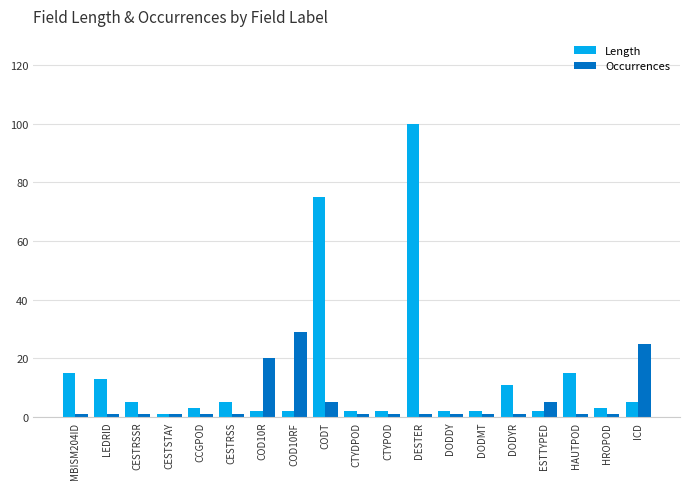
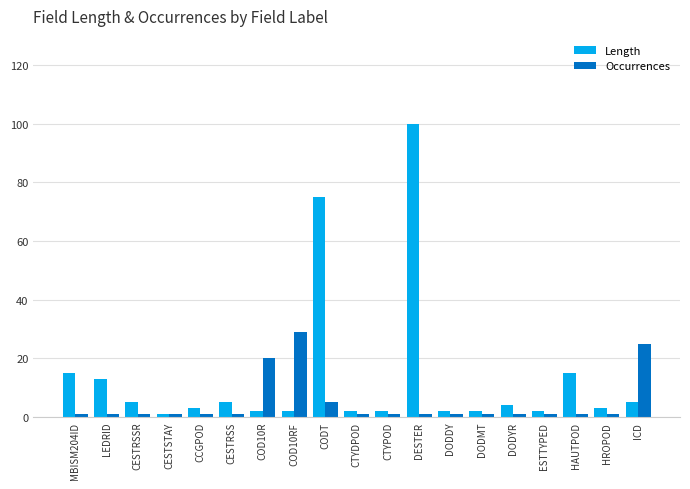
Length, DODYR: 11 -> 4
Occurrences, ESTTYPED: 5 -> 1
